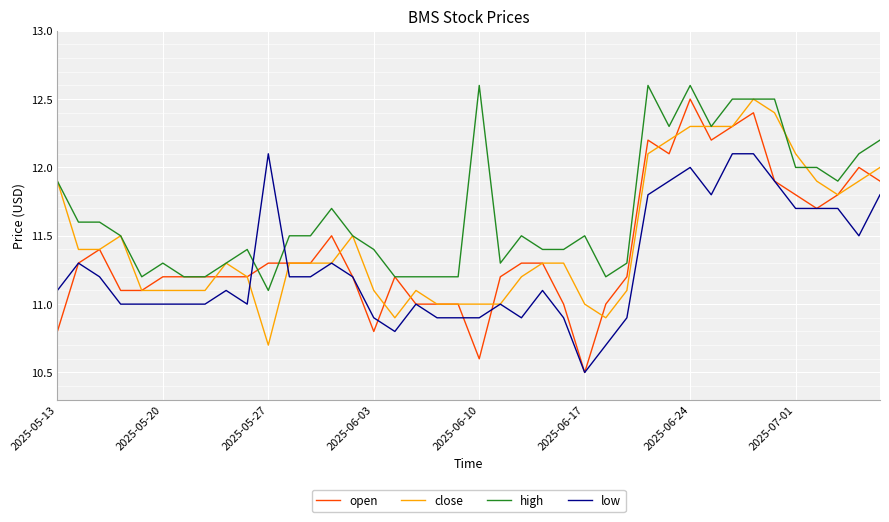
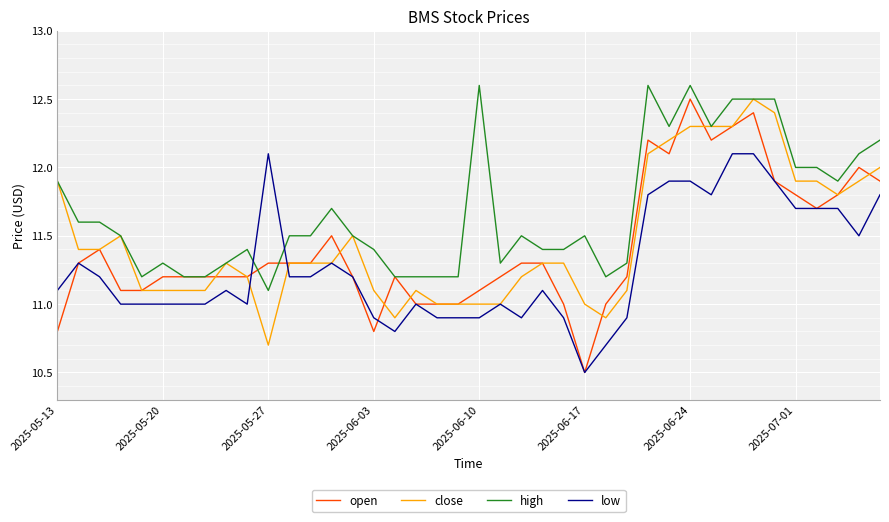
open, 2025-06-10: 10.6 -> 11.1
low, 2025-06-24: 12.0 -> 11.9
close, 2025-07-01: 12.1 -> 11.9
